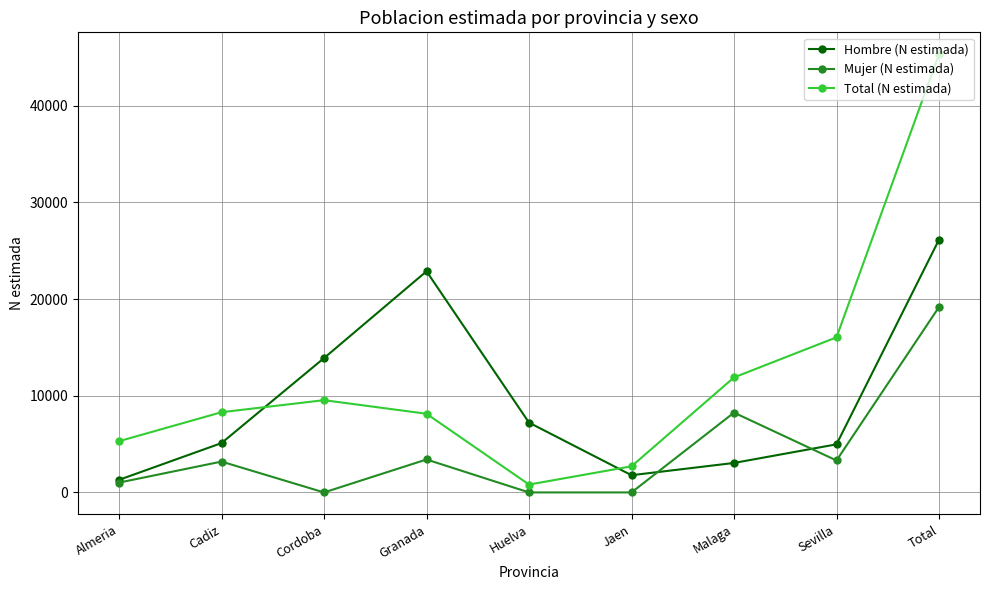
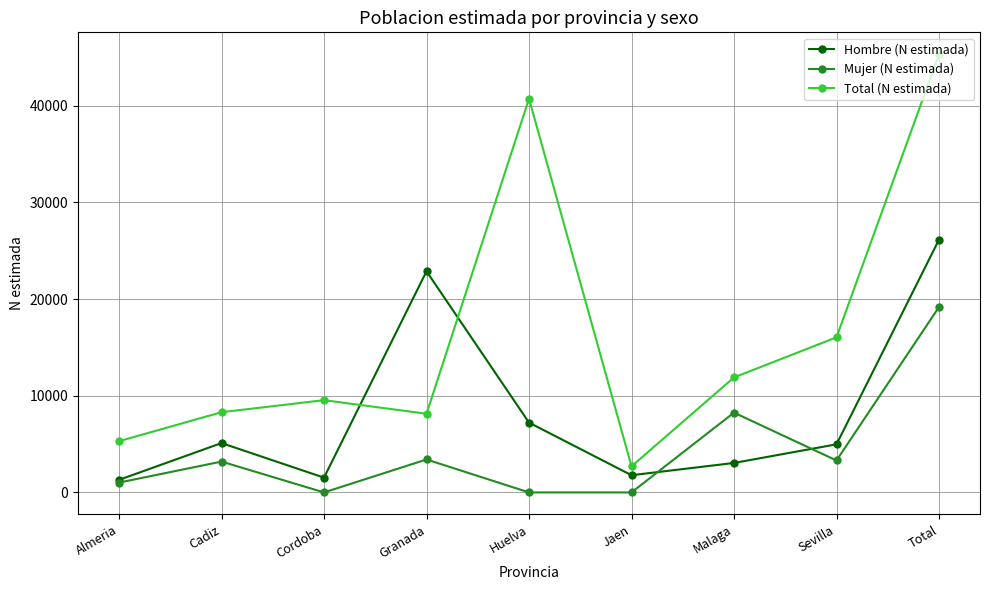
Hombre (N estimada), Cordoba: 14000 -> 2000
Total (N estimada), Huelva: 1000 -> 41000
